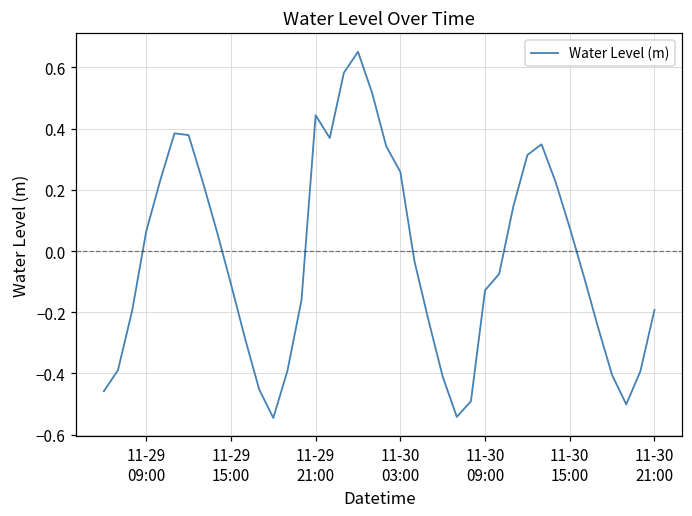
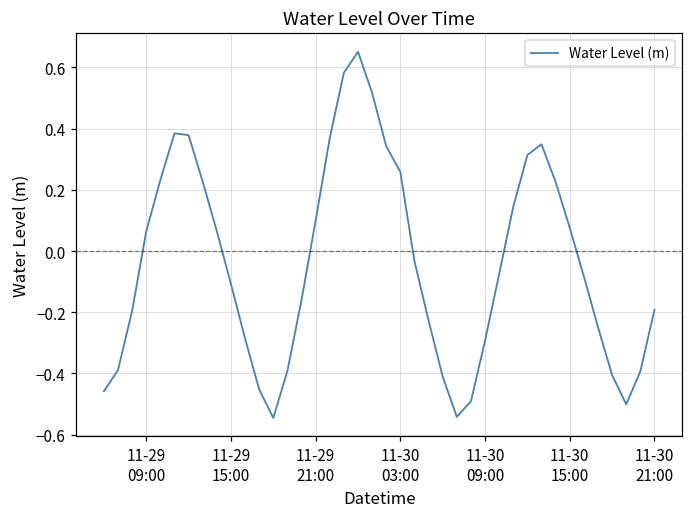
11-29 21:00: 0.44 -> 0.10
11-30 09:00: -0.13 -> -0.29
